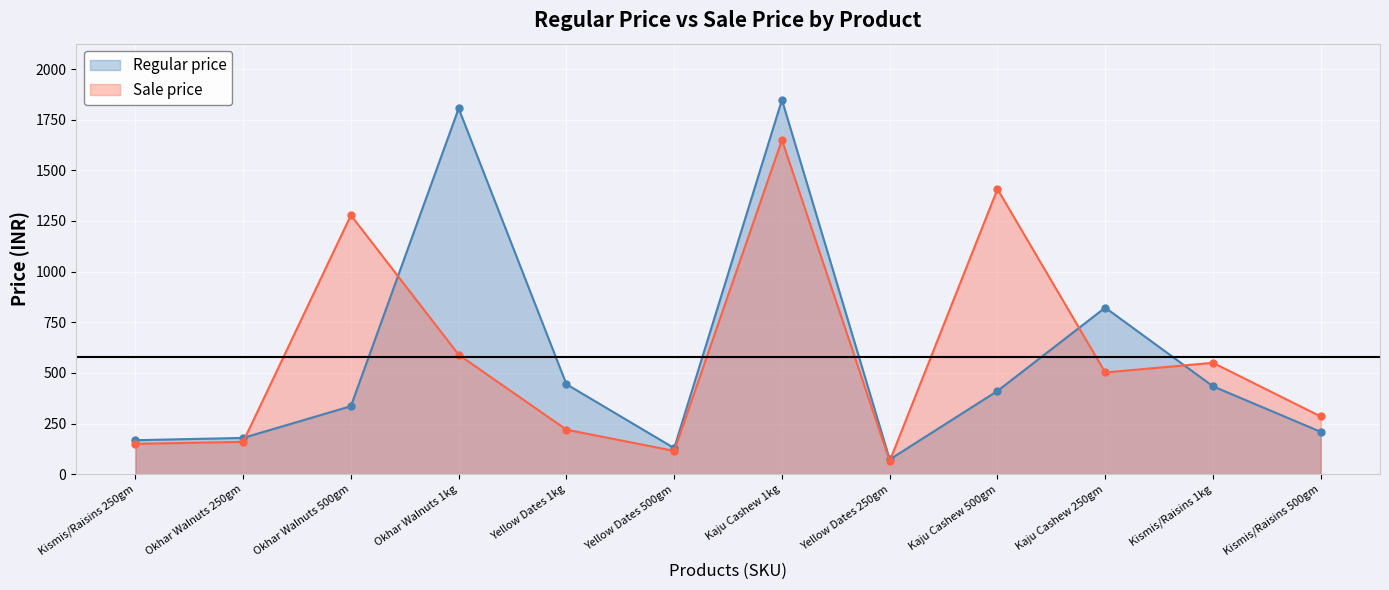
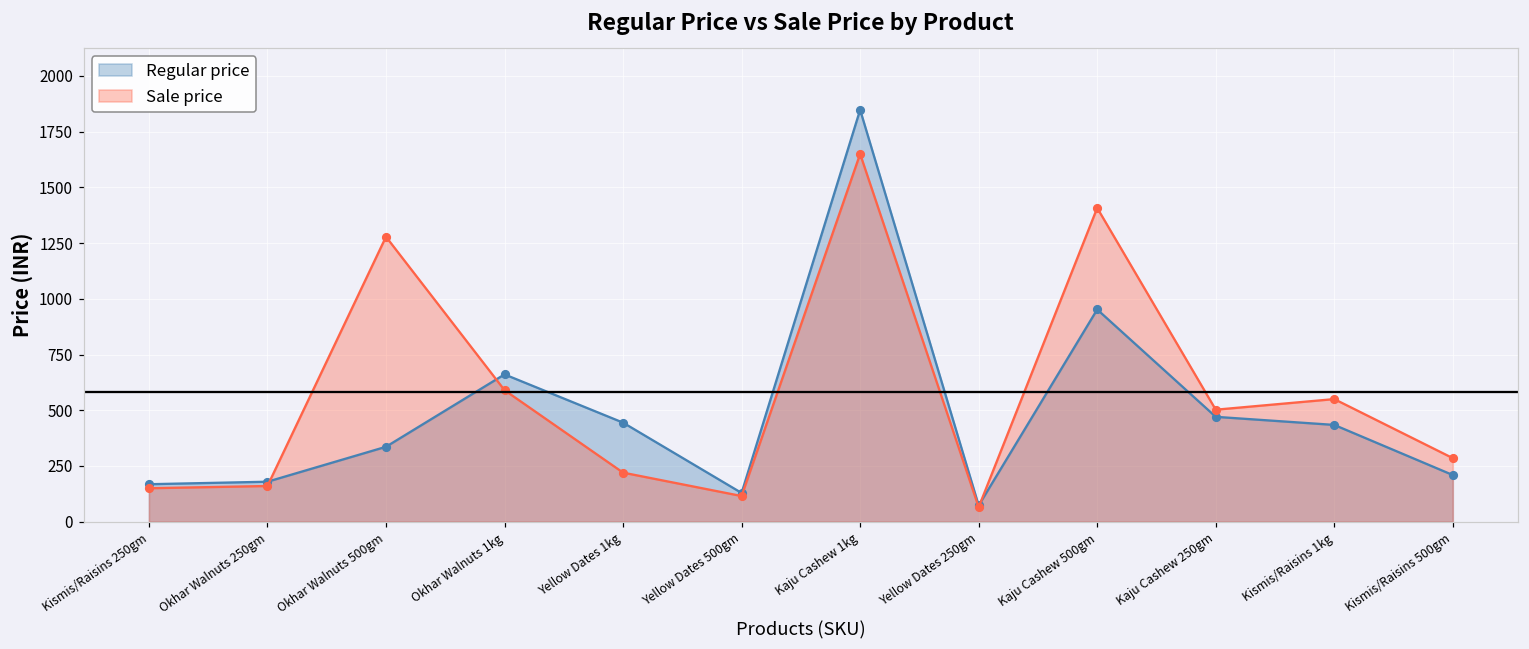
Regular price, Okhar Walnuts 1kg: 1810 -> 660
Regular price, Kaju Cashew 500gm: 410 -> 950
Regular price, Kaju Cashew 250gm: 820 -> 470
